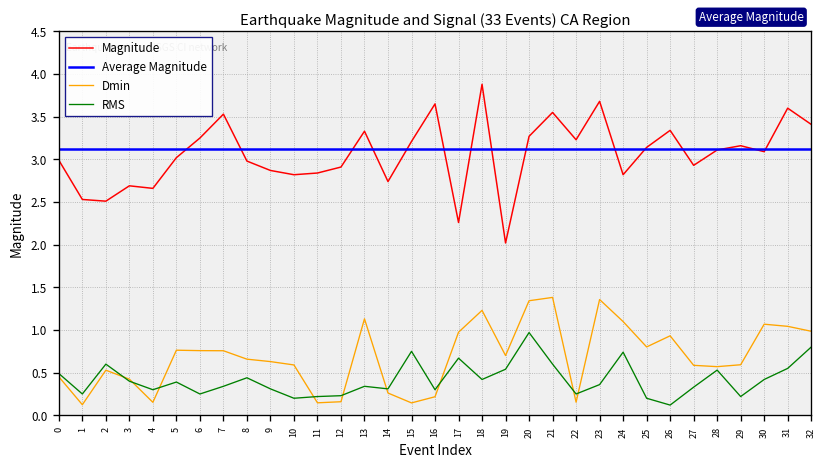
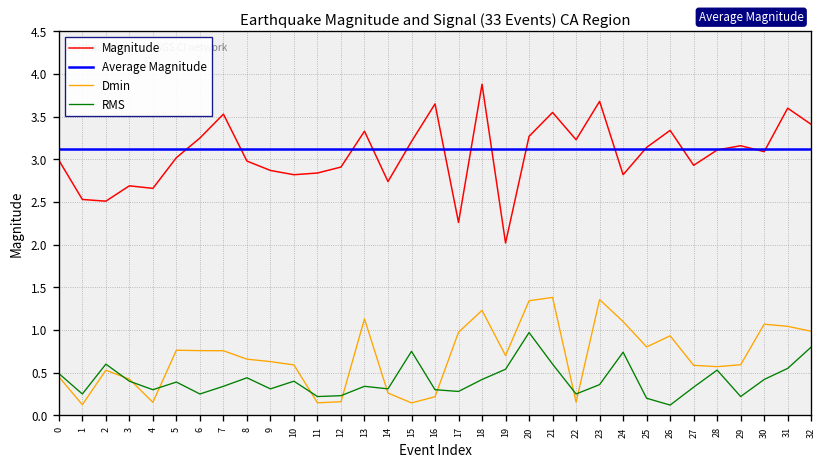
RMS, 10: 0.2 -> 0.4
RMS, 17: 0.7 -> 0.3
